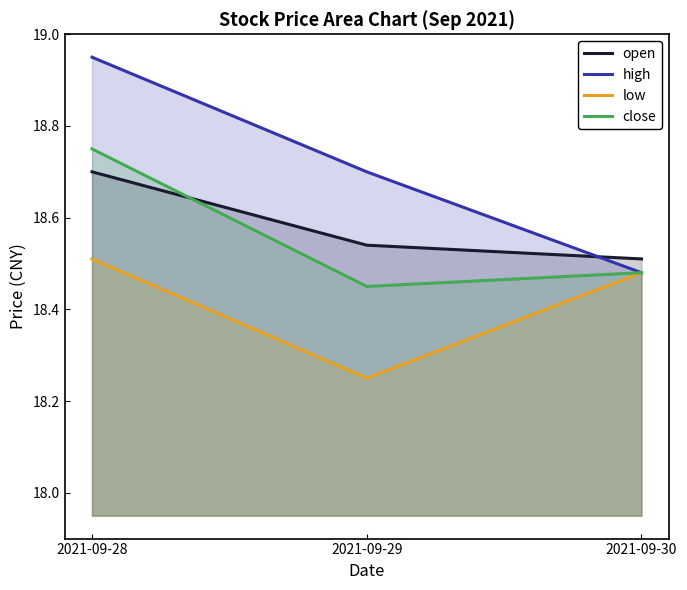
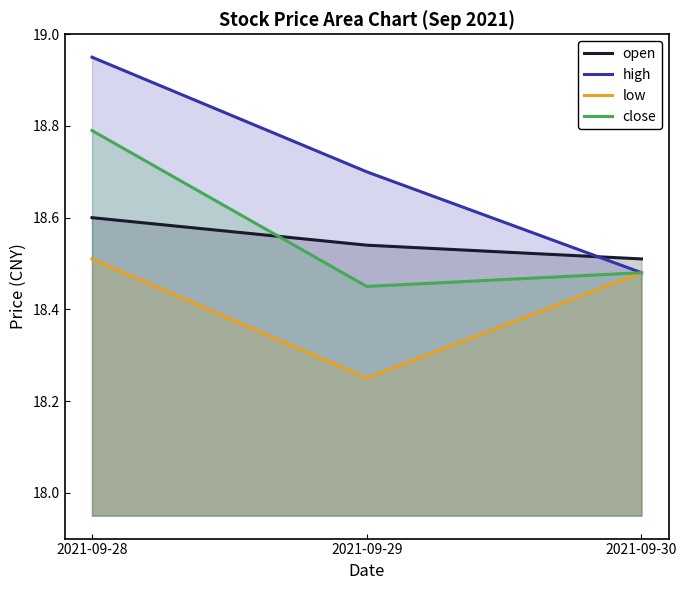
open, 2021-09-28: 18.7 -> 18.6
close, 2021-09-28: 18.75 -> 18.79
